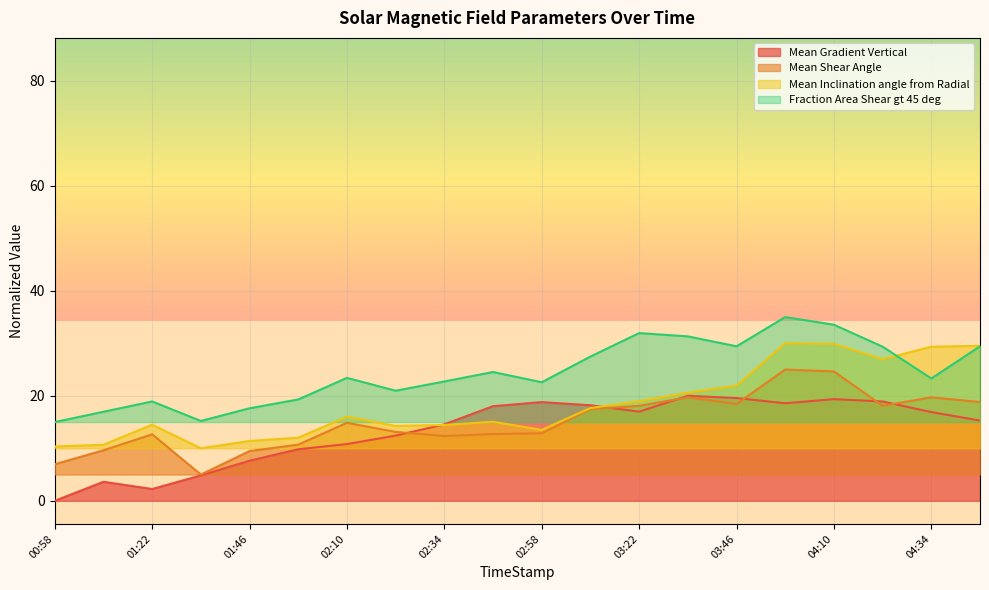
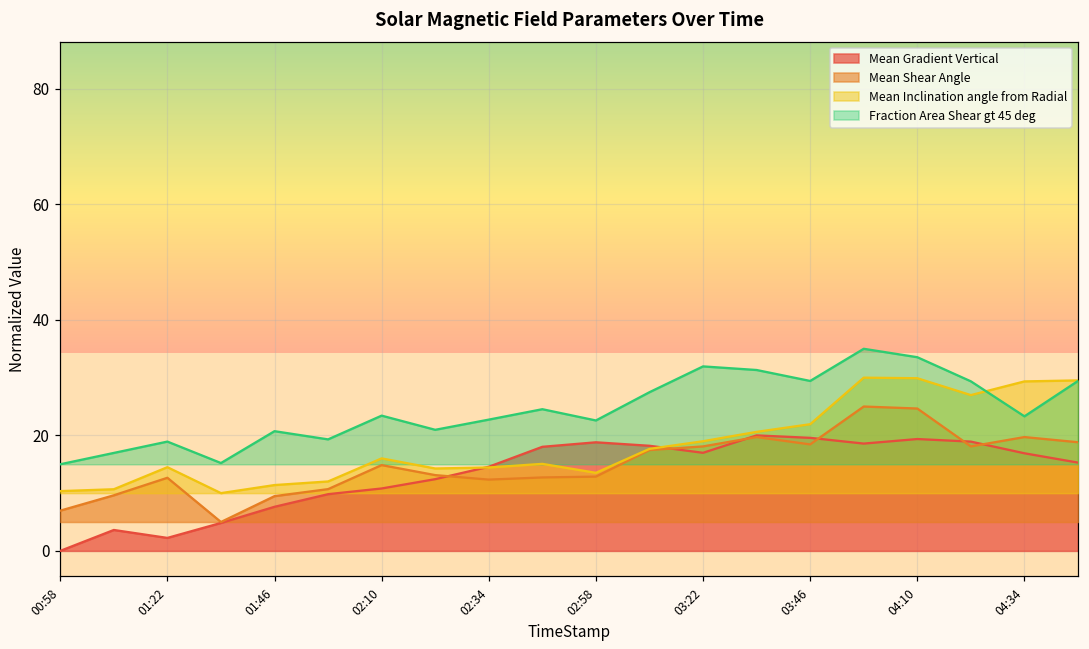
Fraction Area Shear gt 45 deg, 01:46: 18 -> 21
